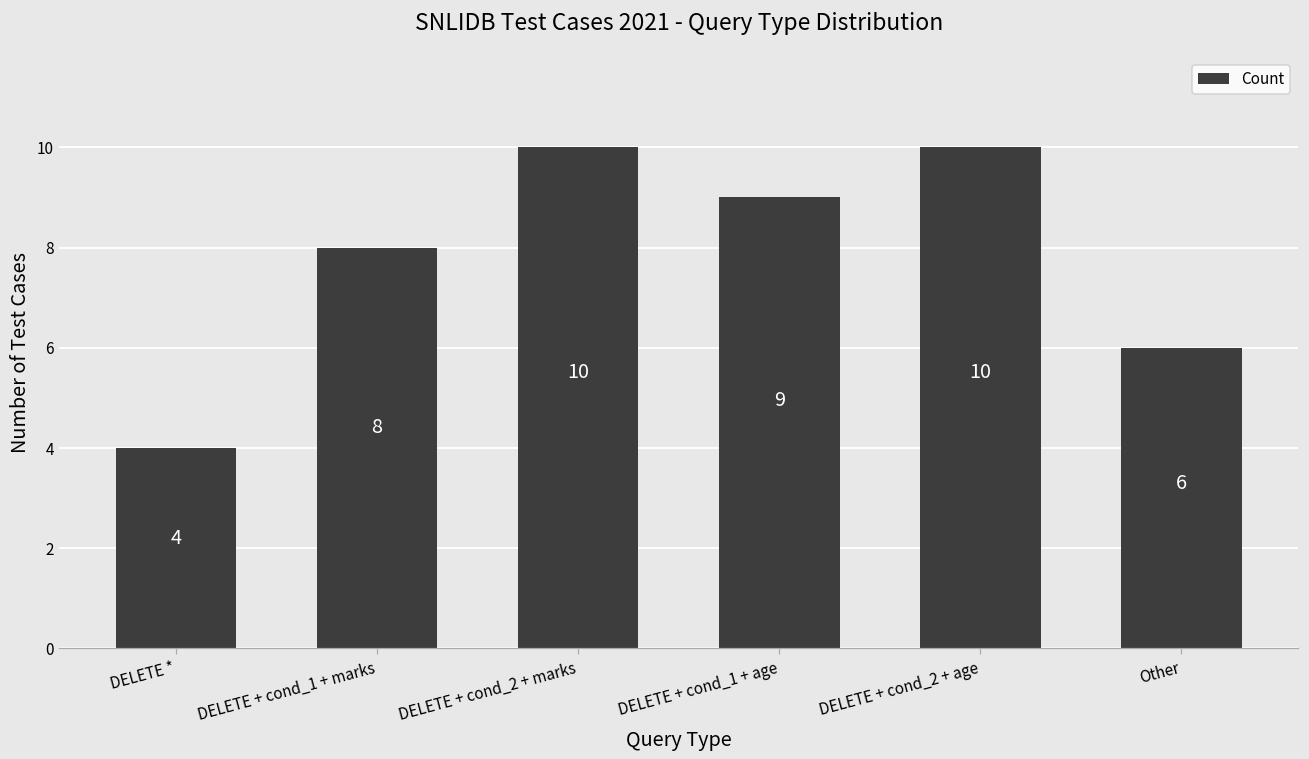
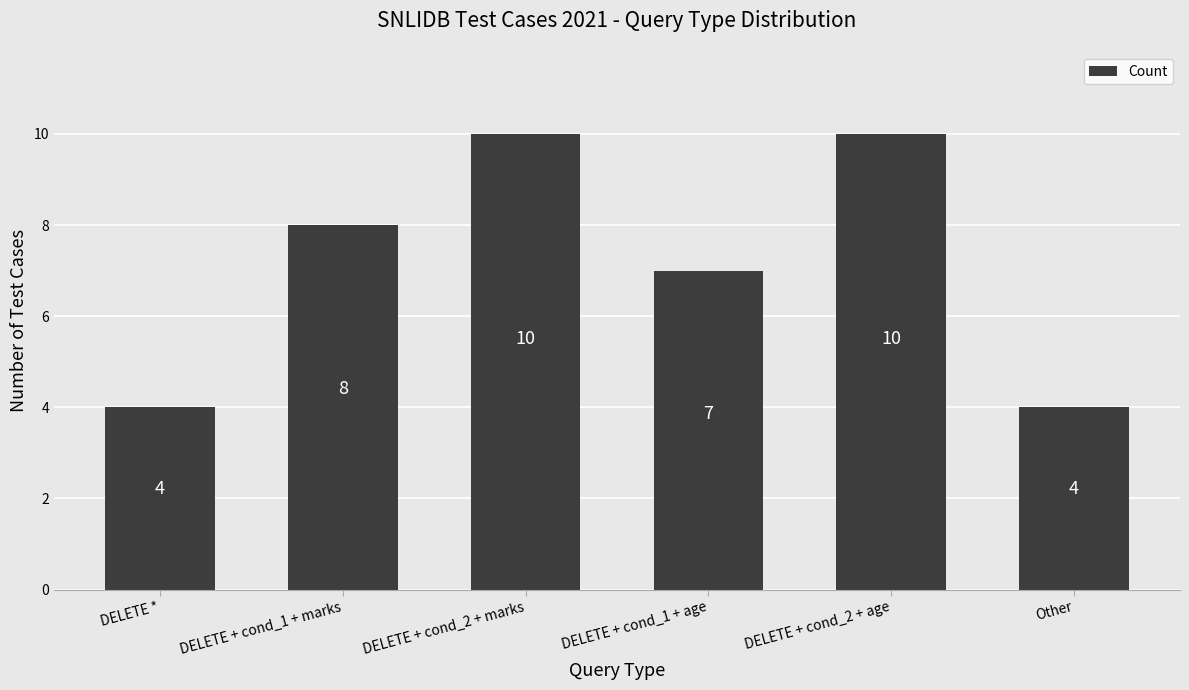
DELETE + cond_1 + age: 9 -> 7
Other: 6 -> 4
